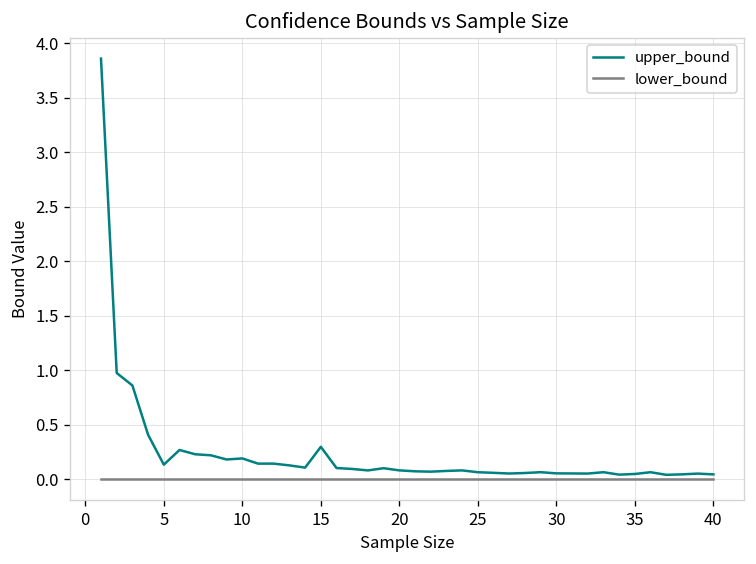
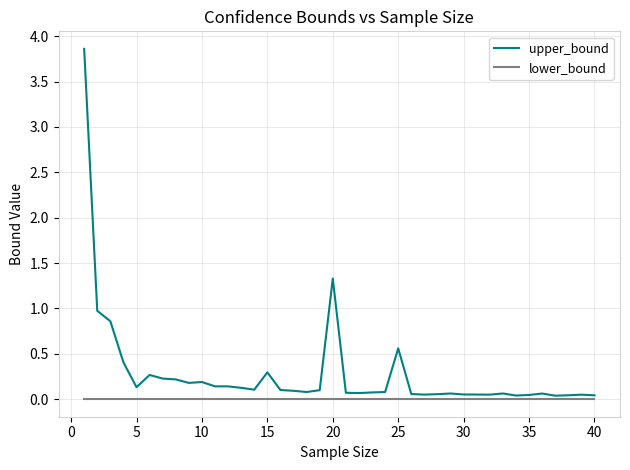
upper_bound, 20: 0.1 -> 1.3
upper_bound, 25: 0.1 -> 0.6
